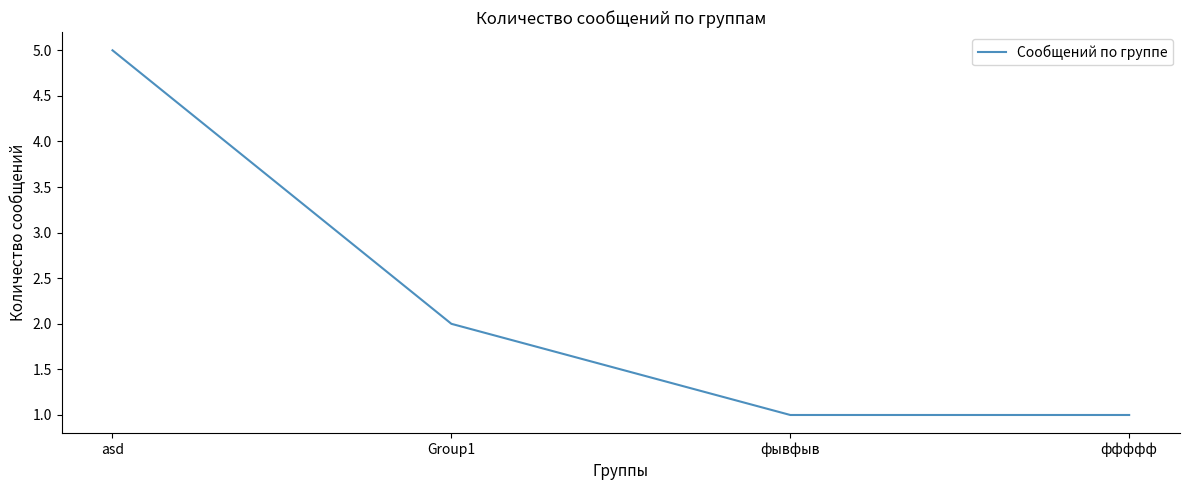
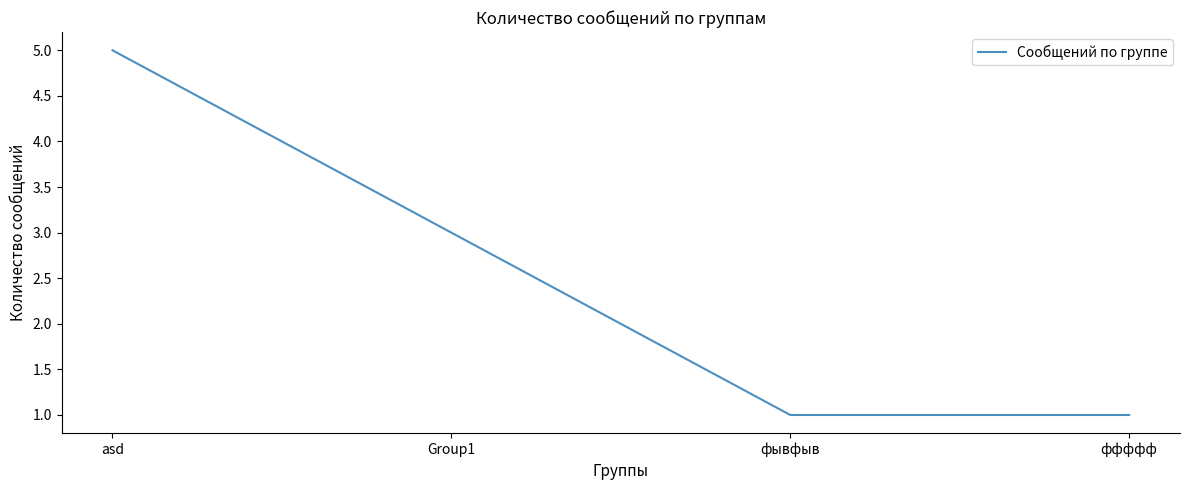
Group1: 2 -> 3
